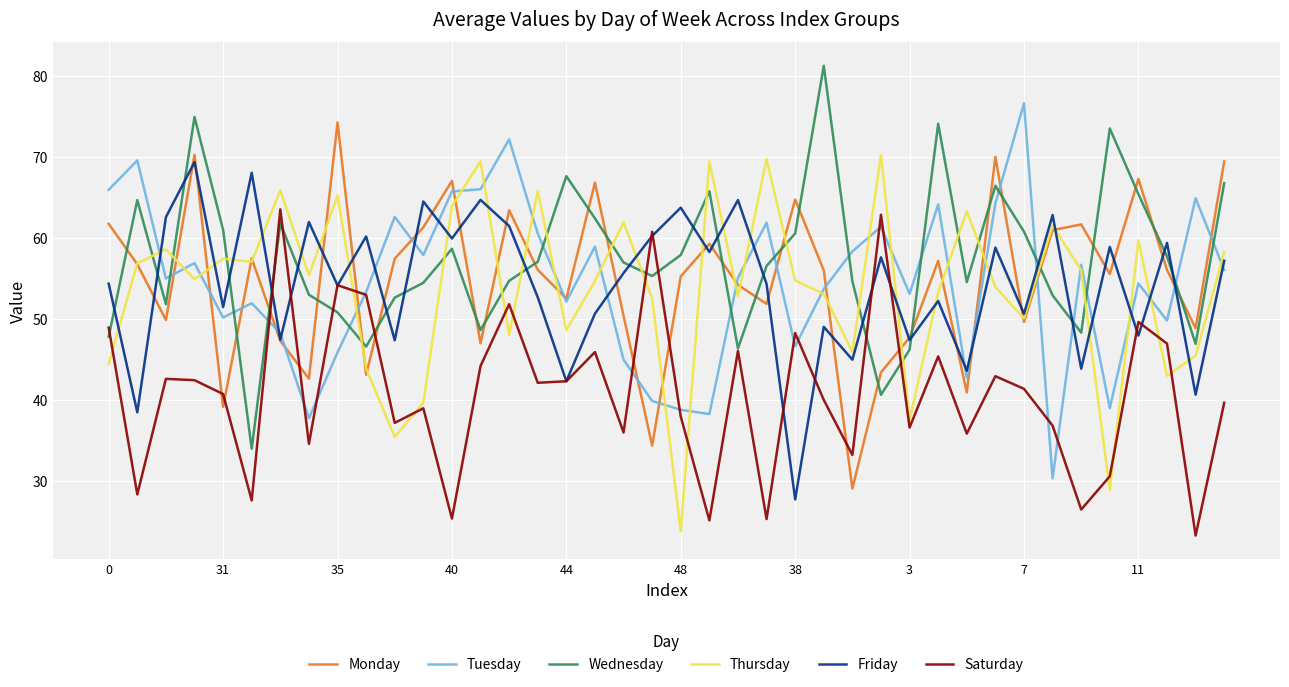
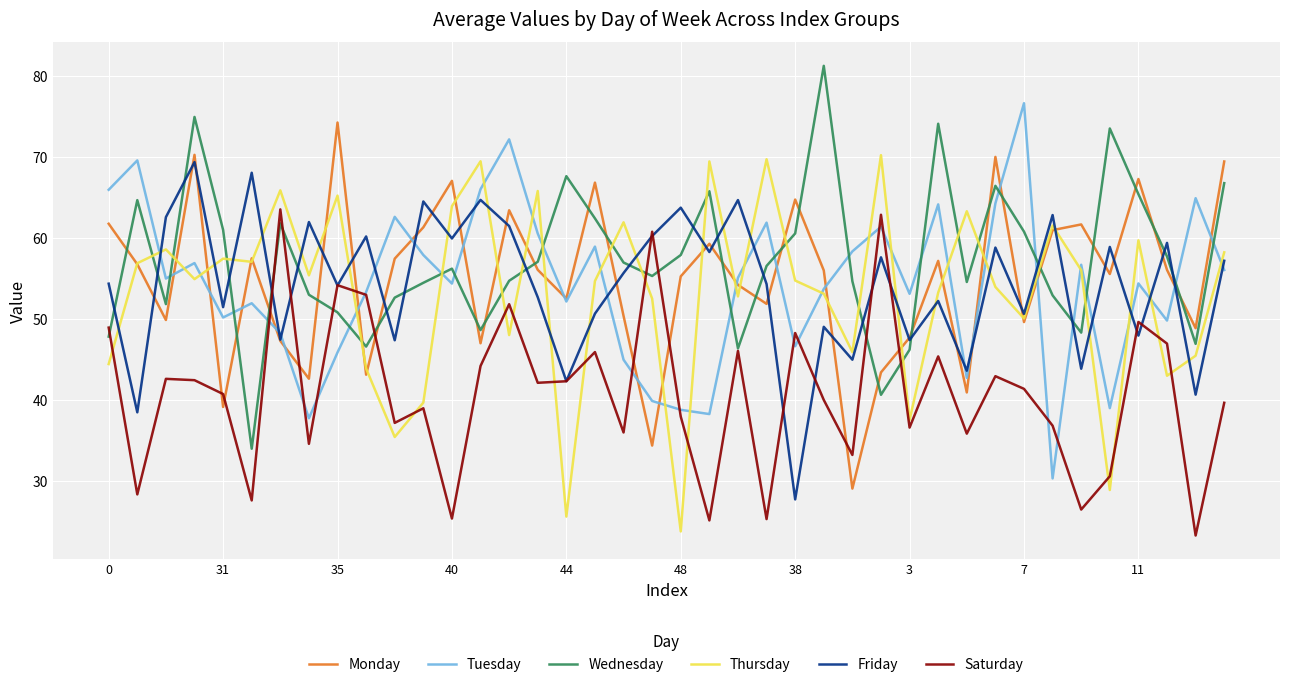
Tuesday, 40: 66 -> 54
Wednesday, 40: 59 -> 56
Thursday, 44: 49 -> 26
